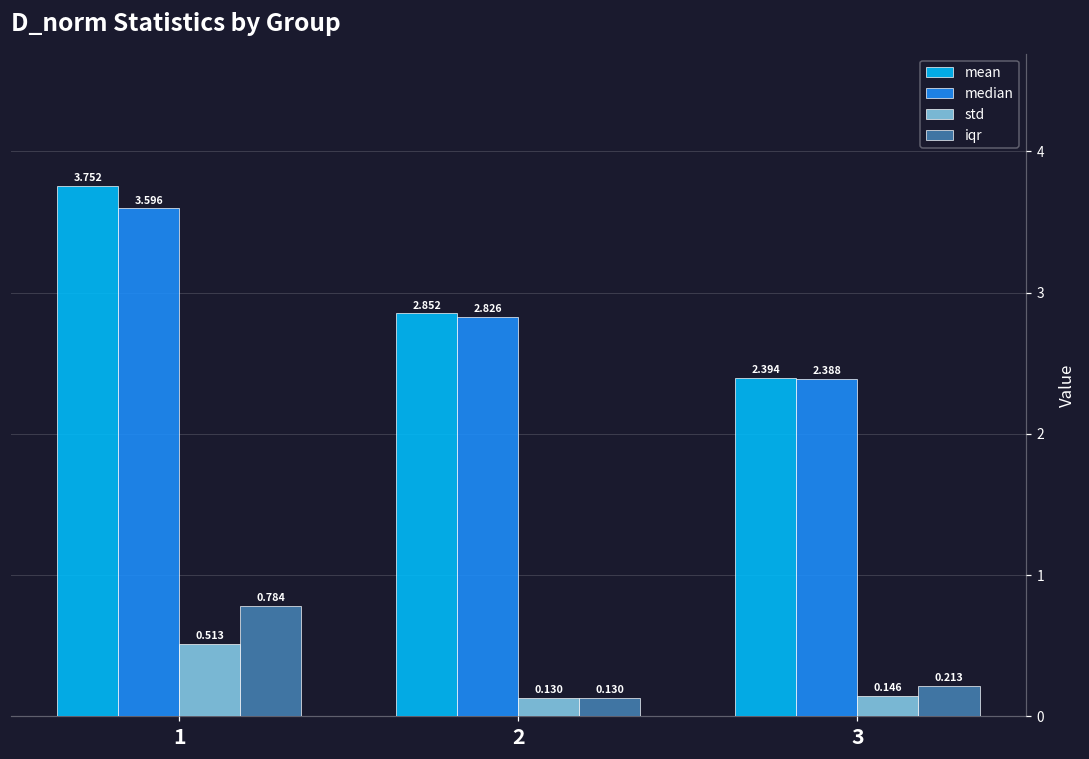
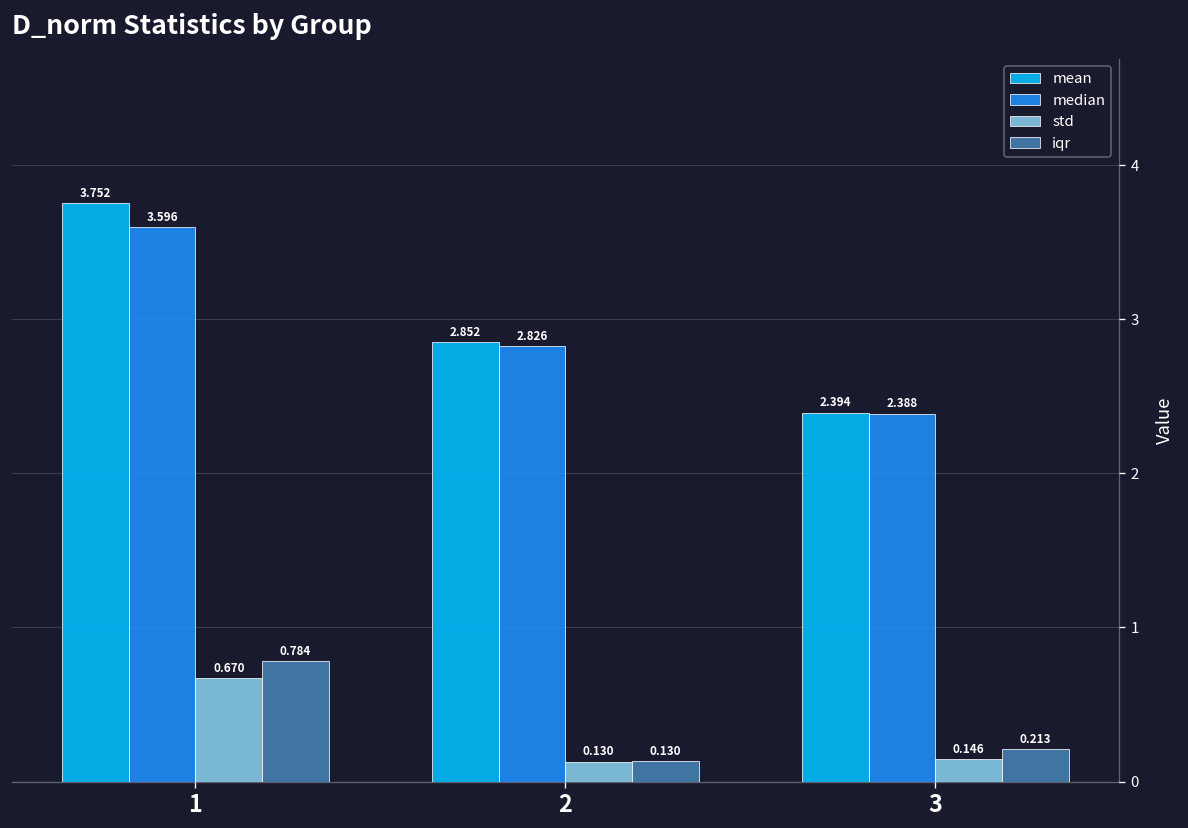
std, 1: 0.513 -> 0.670
